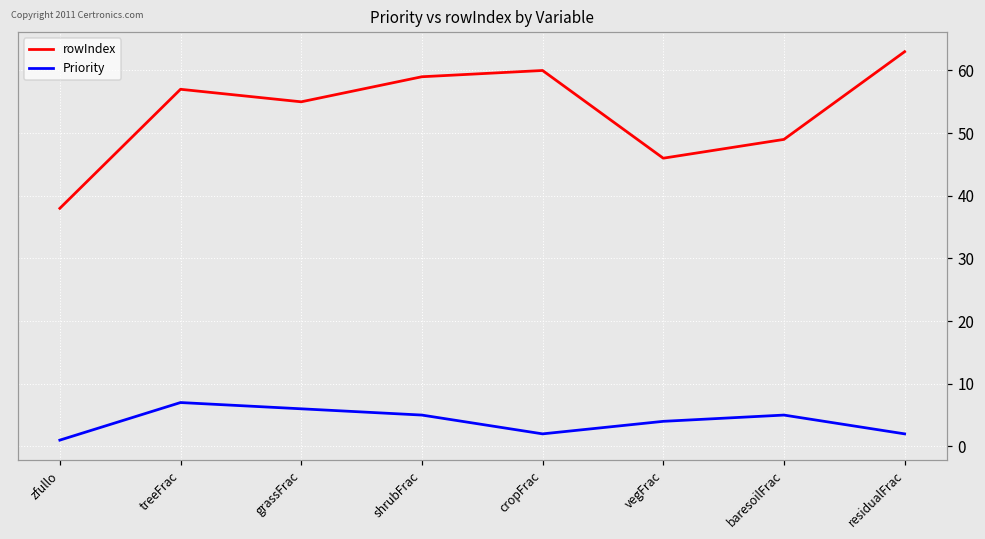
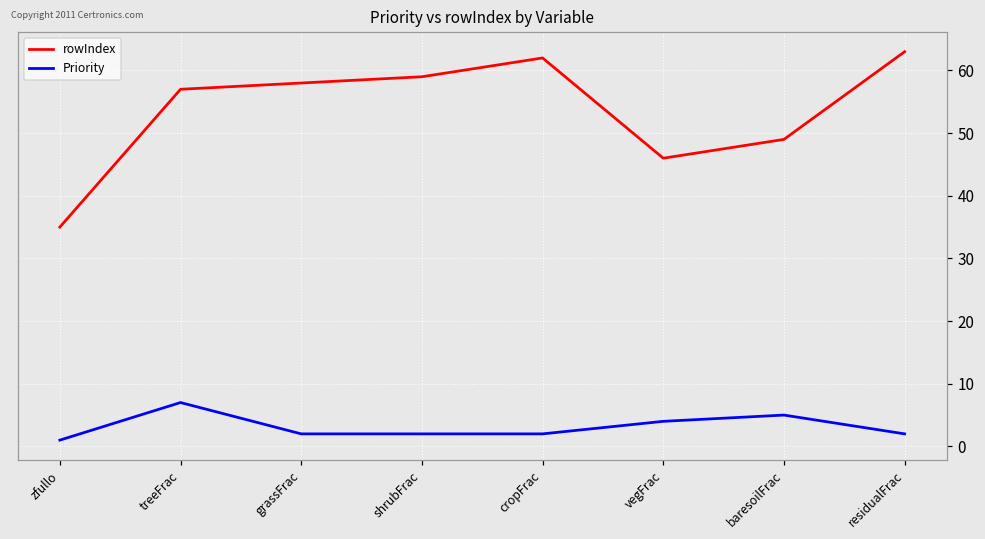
rowIndex, zfullo: 38 -> 35
rowIndex, grassFrac: 55 -> 58
Priority, grassFrac: 6 -> 2
Priority, shrubFrac: 5 -> 2
rowIndex, cropFrac: 60 -> 62
